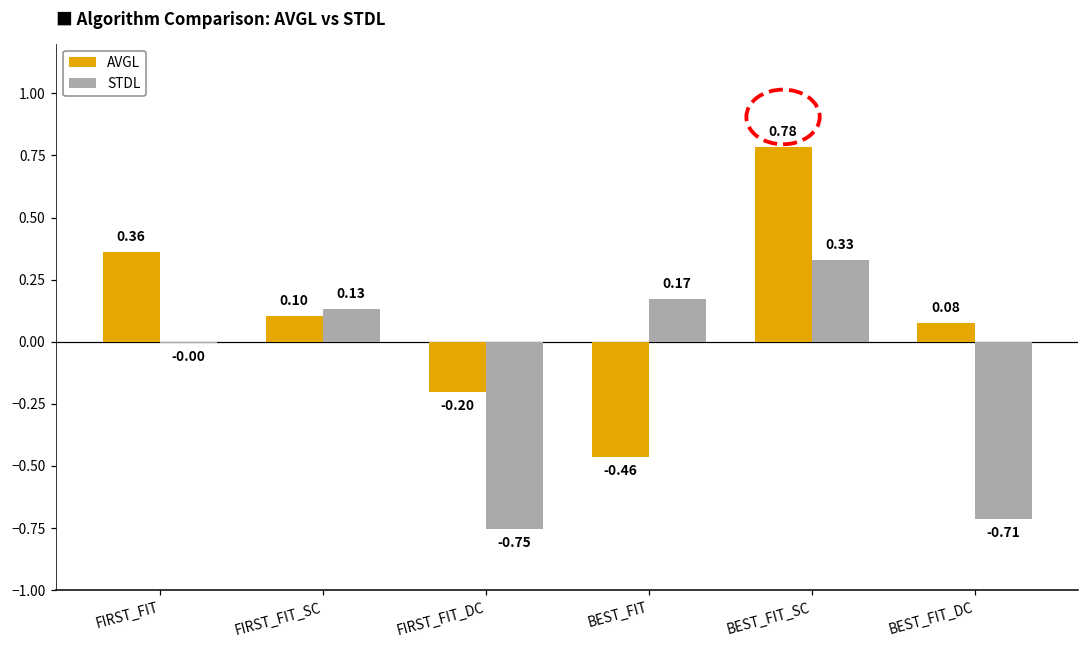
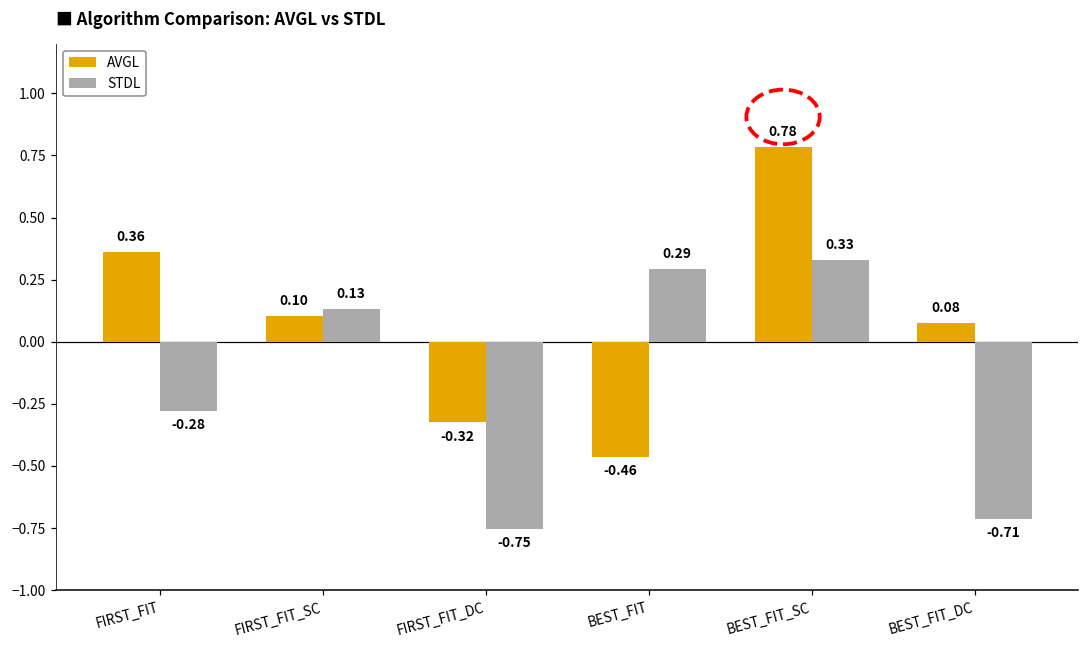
STDL, FIRST_FIT: -0.00 -> -0.28
AVGL, FIRST_FIT_DC: -0.20 -> -0.32
STDL, BEST_FIT: 0.17 -> 0.29
